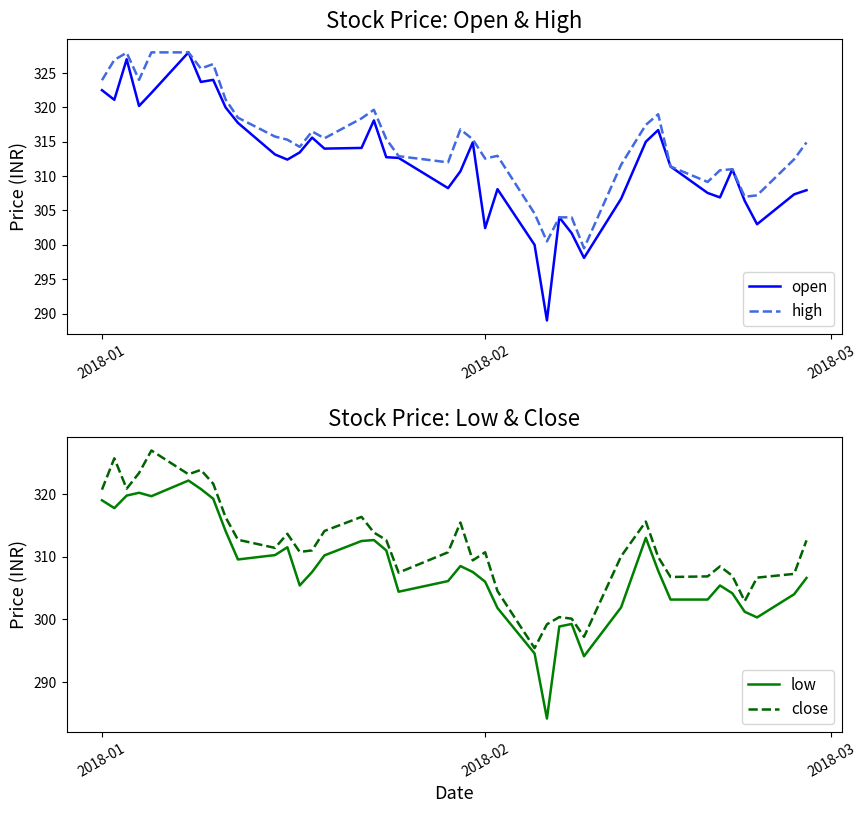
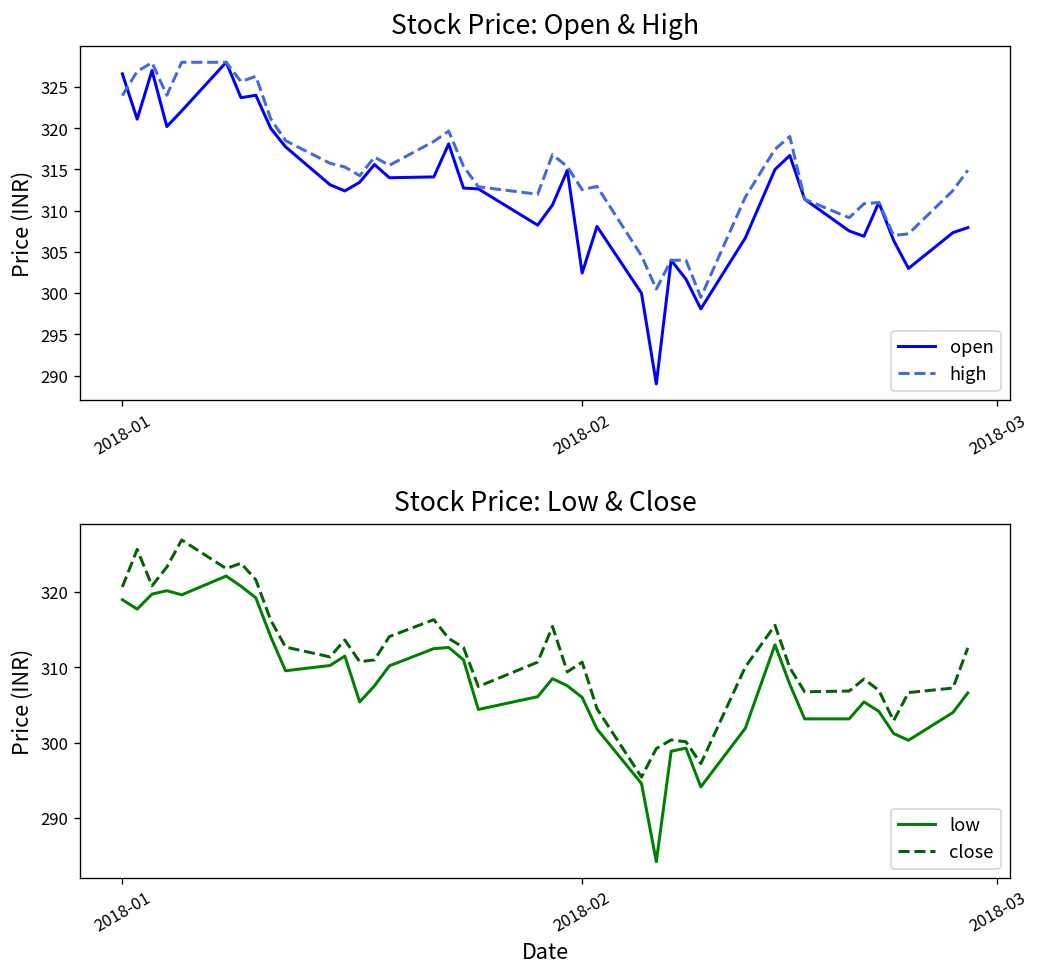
Stock Price: Open & High, open, 2018-01: 323 -> 327
